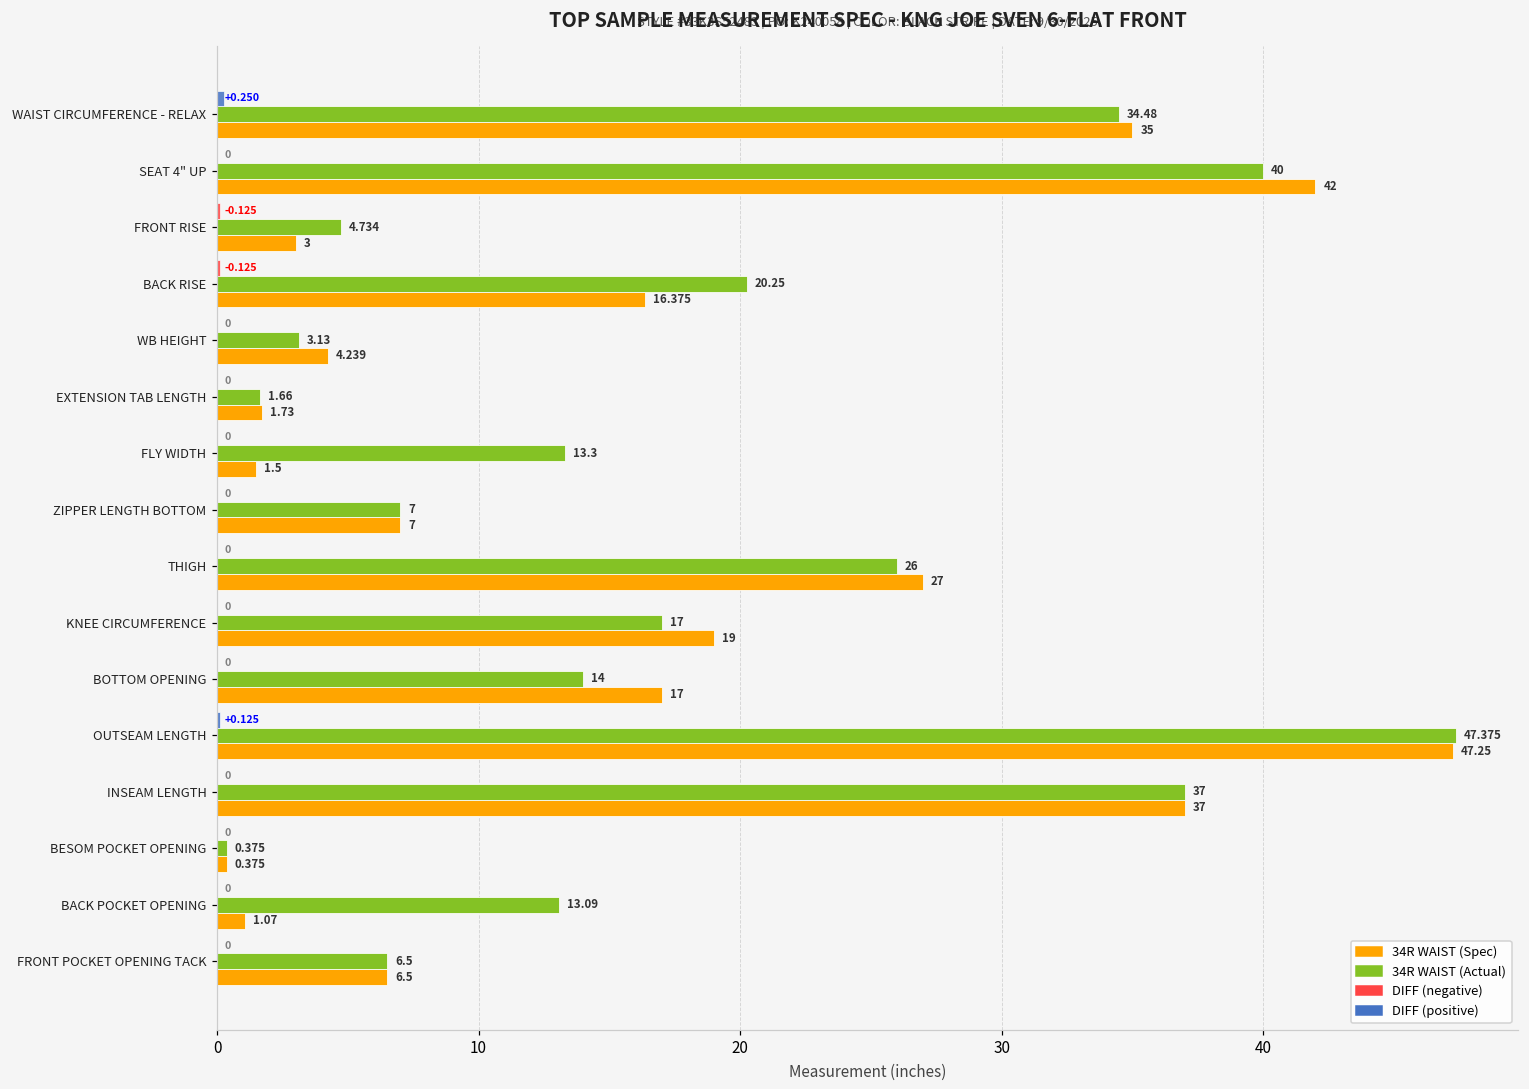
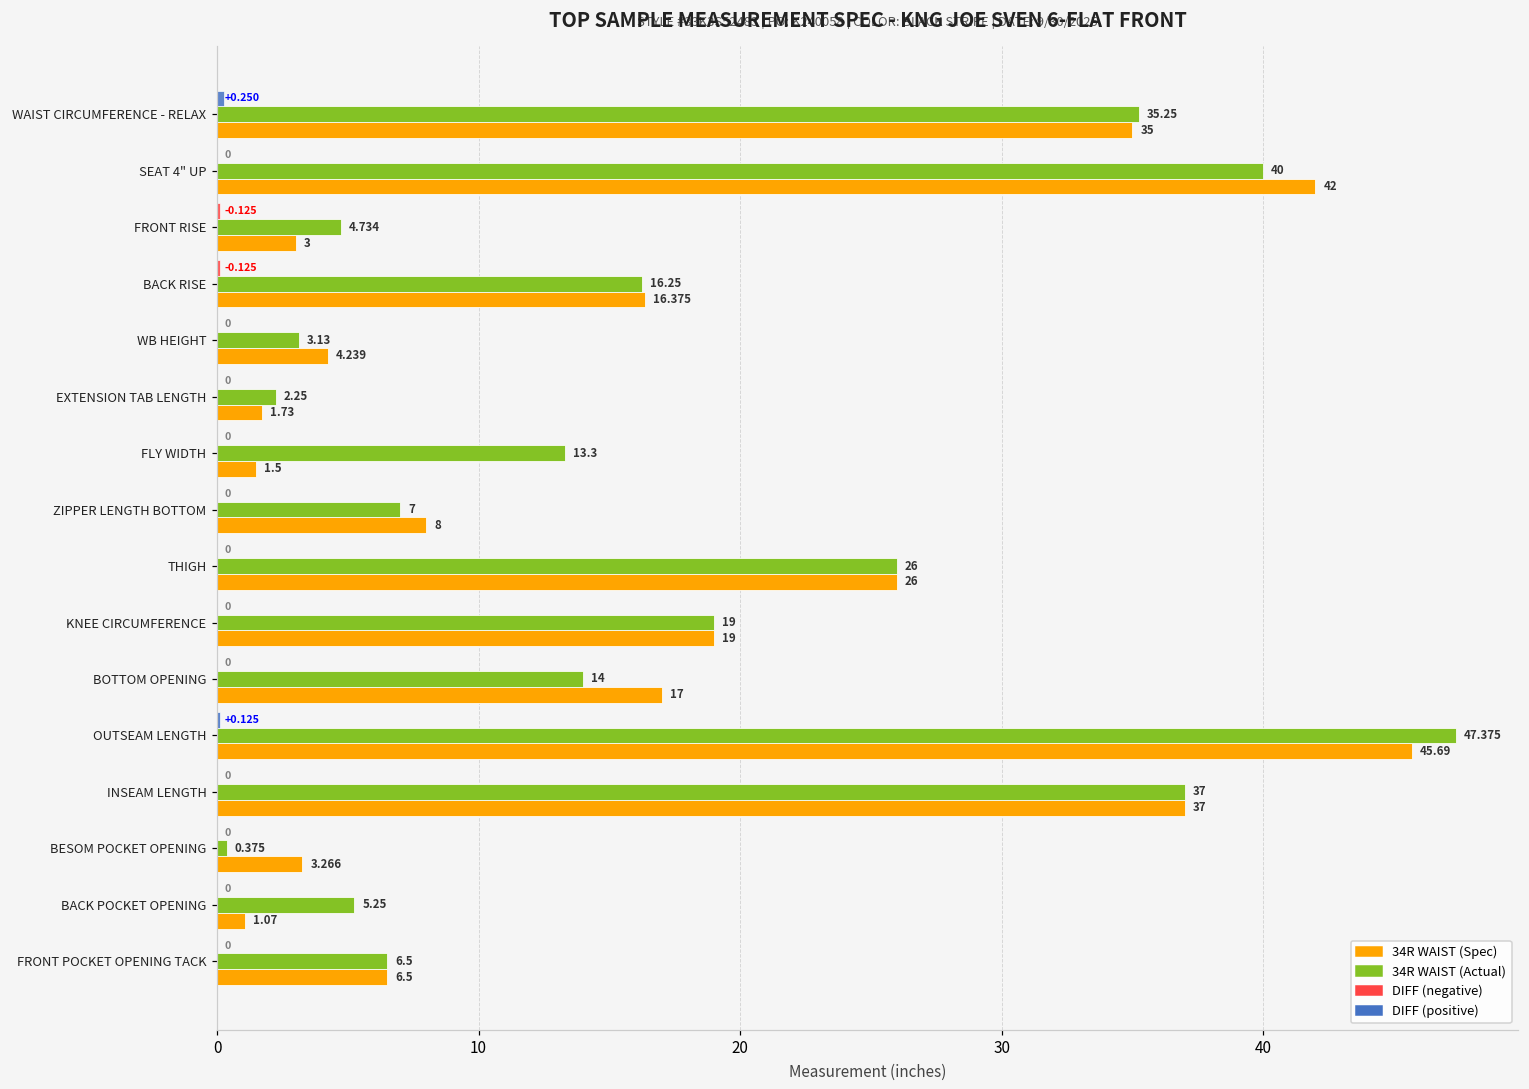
34R WAIST (Actual), WAIST CIRCUMFERENCE - RELAX: 34.48 -> 35.25
34R WAIST (Actual), BACK RISE: 20.25 -> 16.25
34R WAIST (Actual), EXTENSION TAB LENGTH: 1.66 -> 2.25
34R WAIST (Spec), ZIPPER LENGTH BOTTOM: 7 -> 8
34R WAIST (Spec), THIGH: 27 -> 26
34R WAIST (Actual), KNEE CIRCUMFERENCE: 17 -> 19
34R WAIST (Spec), OUTSEAM LENGTH: 47.25 -> 45.69
34R WAIST (Spec), BESOM POCKET OPENING: 0.375 -> 3.266
34R WAIST (Actual), BACK POCKET OPENING: 13.09 -> 5.25
